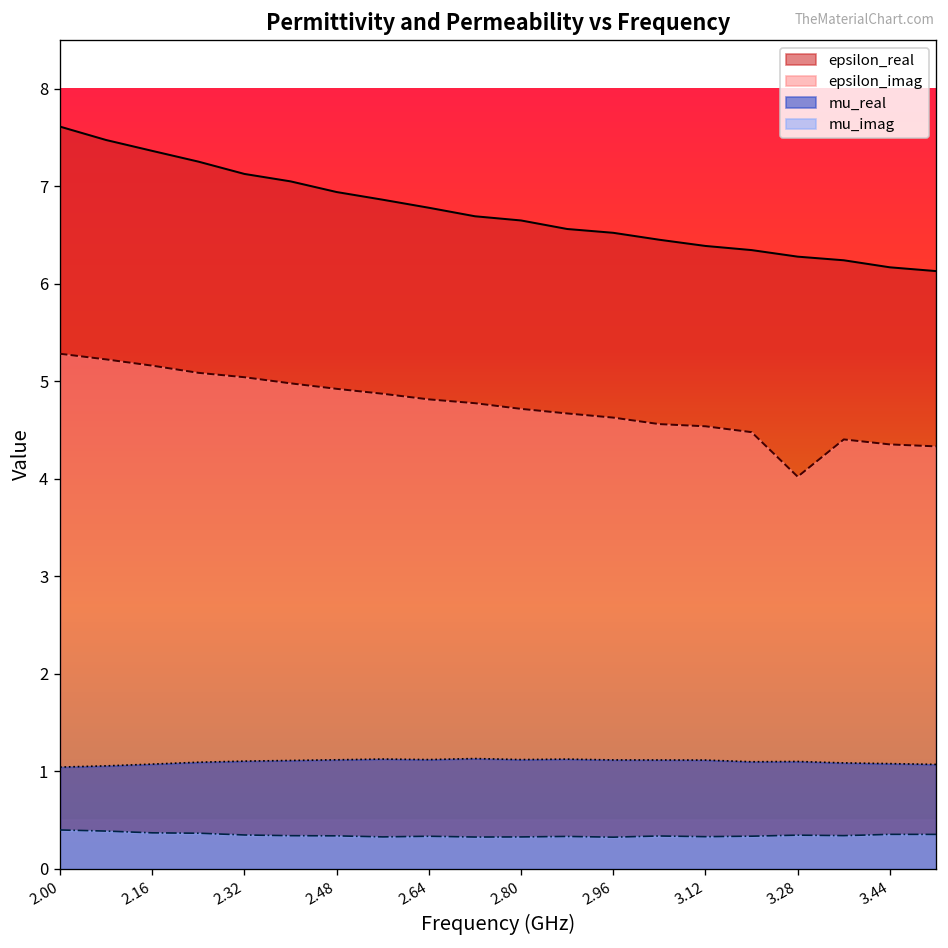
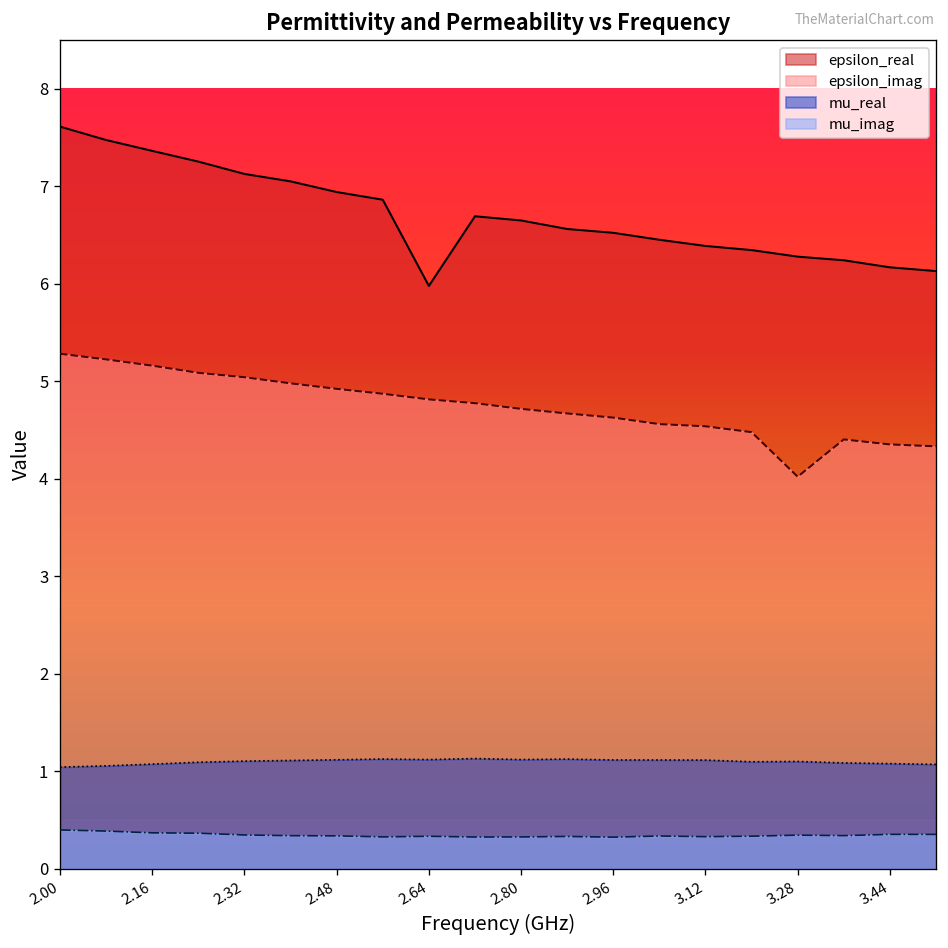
epsilon_real, 2.64: 6.8 -> 6.0
